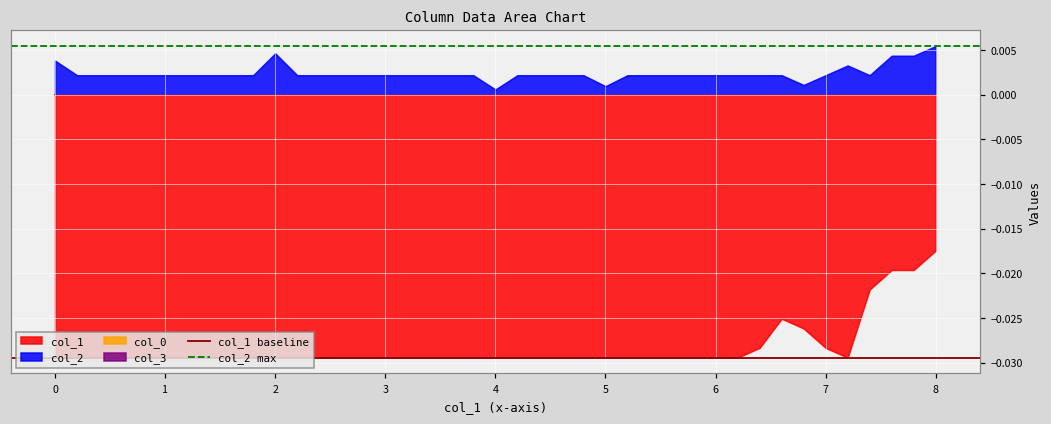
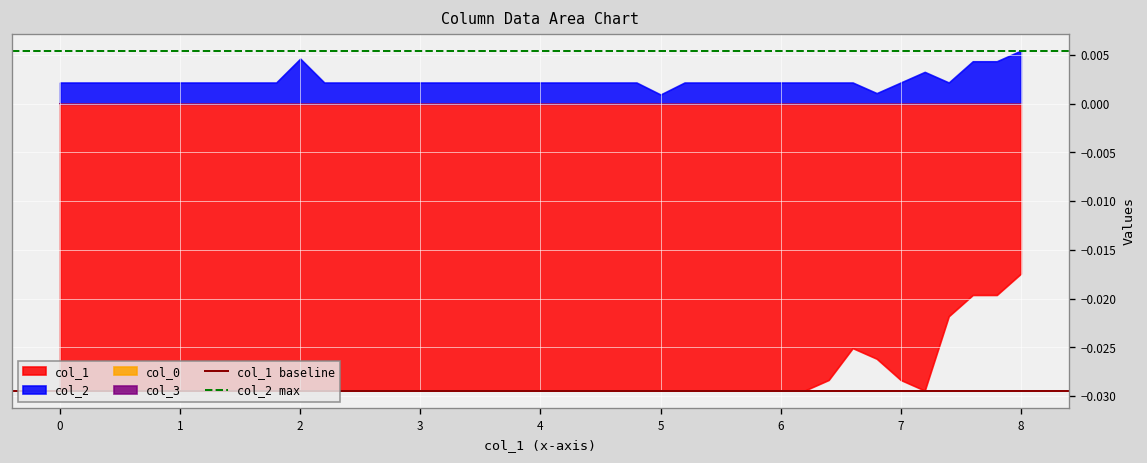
col_2, 0: 0.004 -> 0.002
col_2, 4: 0.001 -> 0.002
